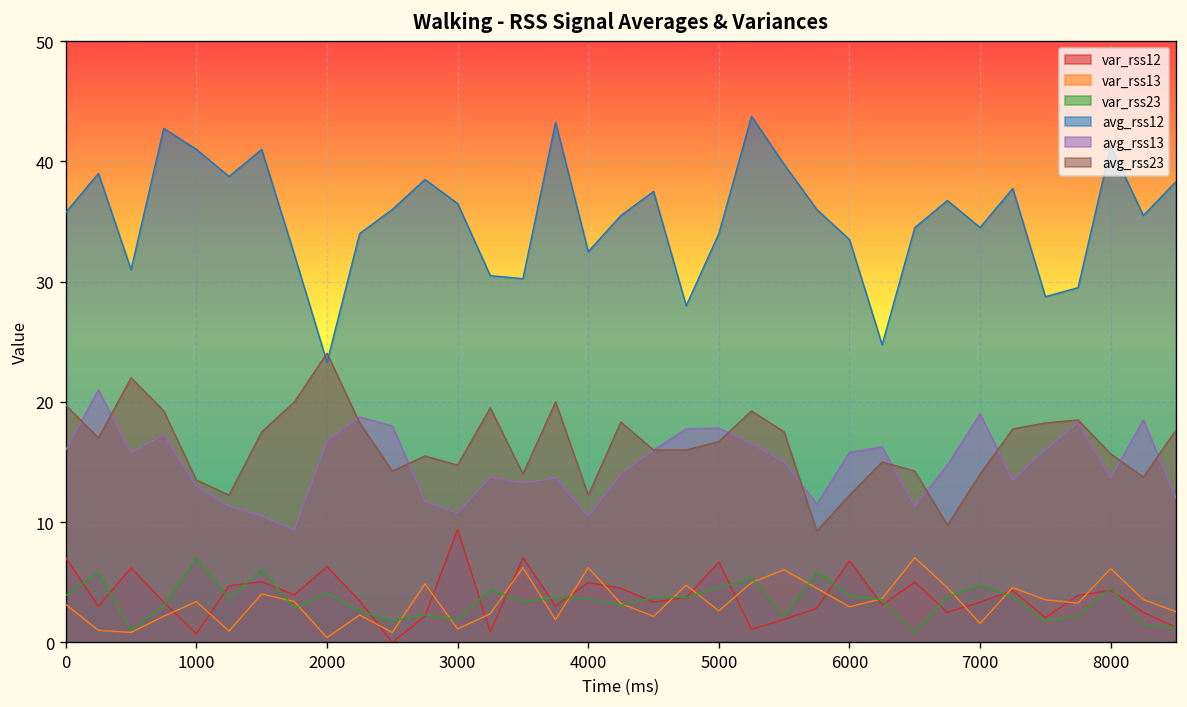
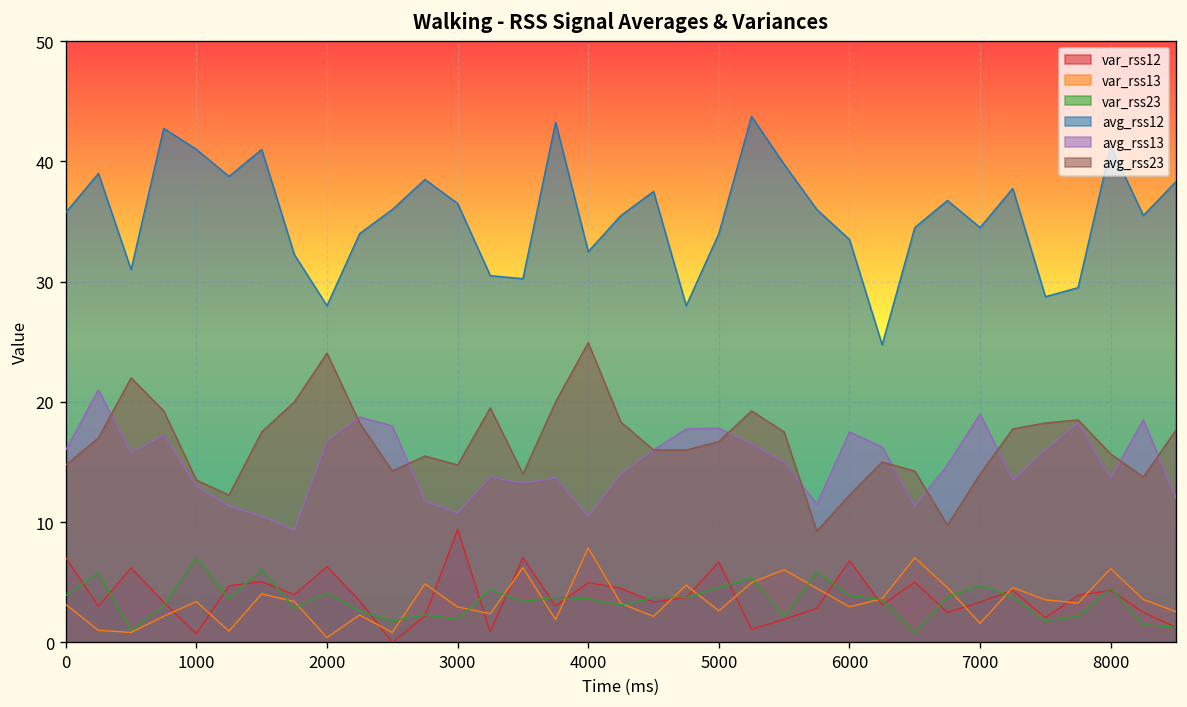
avg_rss23, 0: 19.7 -> 14.8
avg_rss12, 2000: 23.3 -> 28.0
var_rss13, 3000: 1.1 -> 3.0
var_rss13, 4000: 6.2 -> 7.9
avg_rss23, 4000: 12.3 -> 24.9
avg_rss13, 6000: 15.8 -> 17.5
